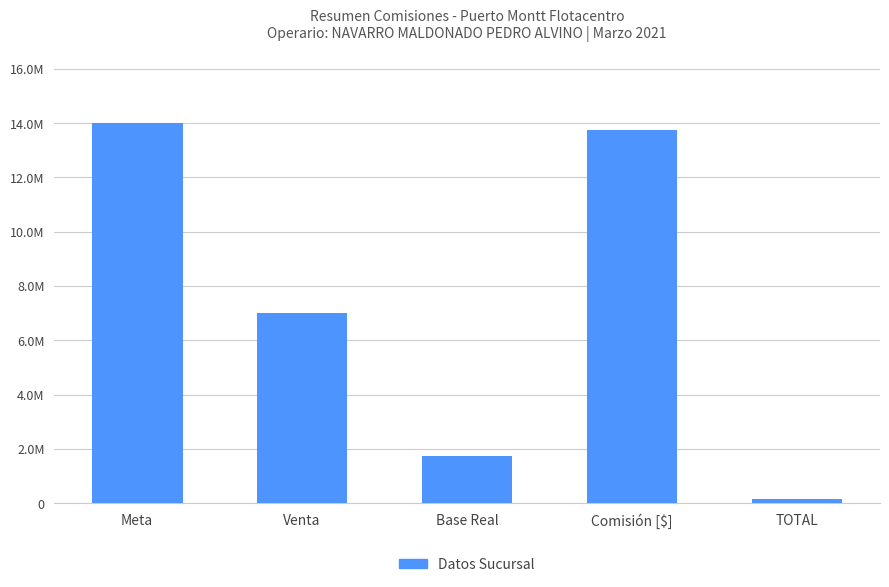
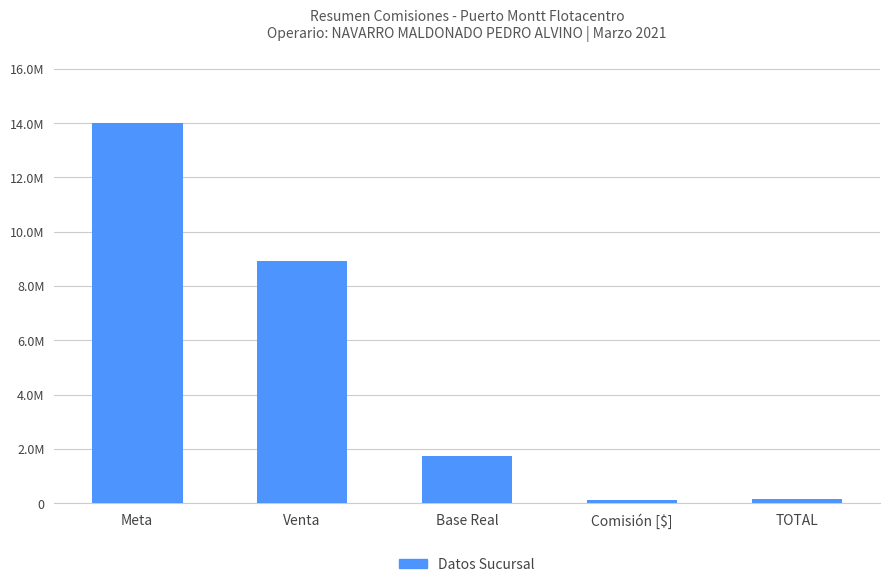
Venta: 7000000 -> 8900000
Comisión [$]: 13800000 -> 100000
